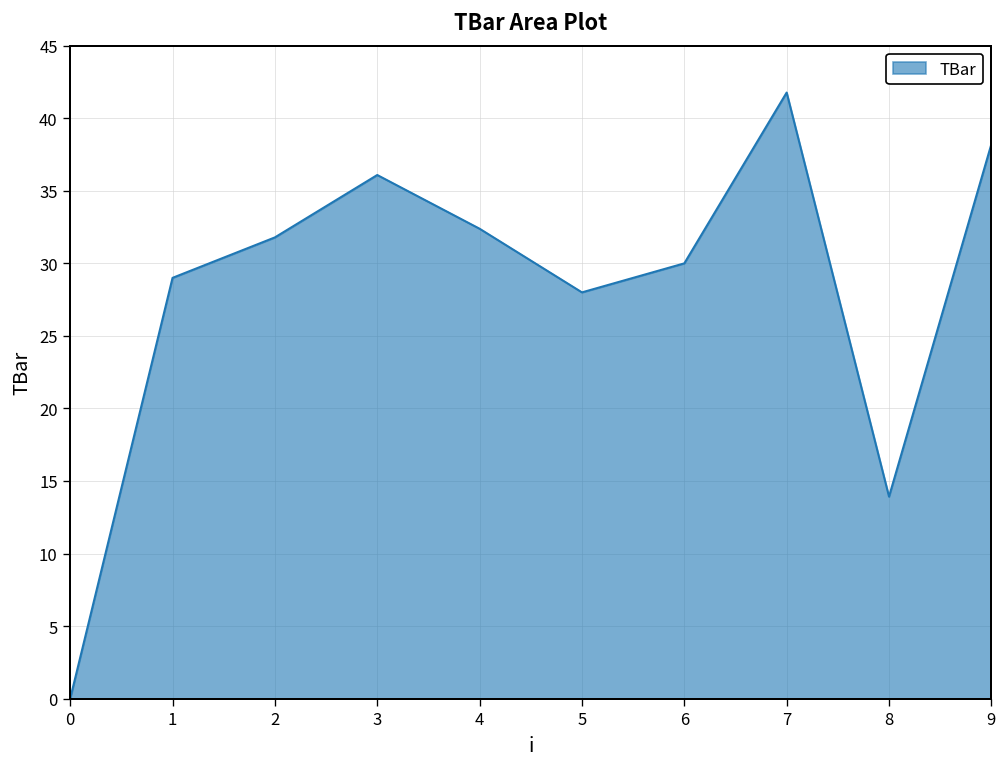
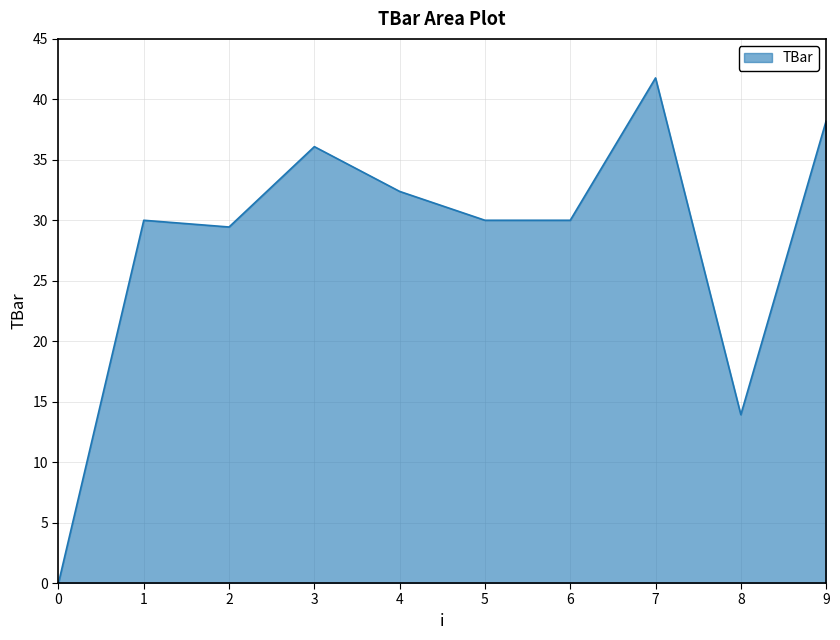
1: 29 -> 30
2: 31.8 -> 29.4
5: 28 -> 30
